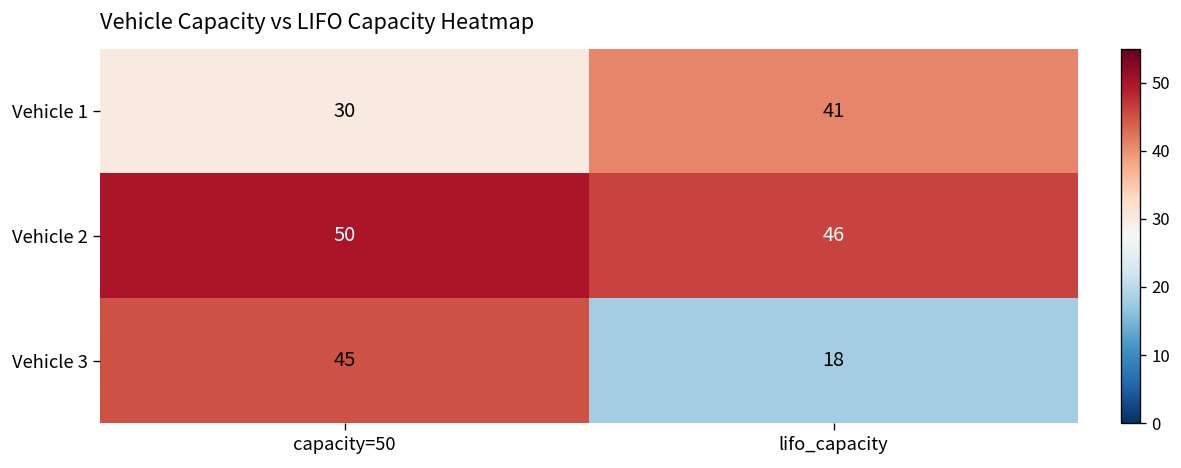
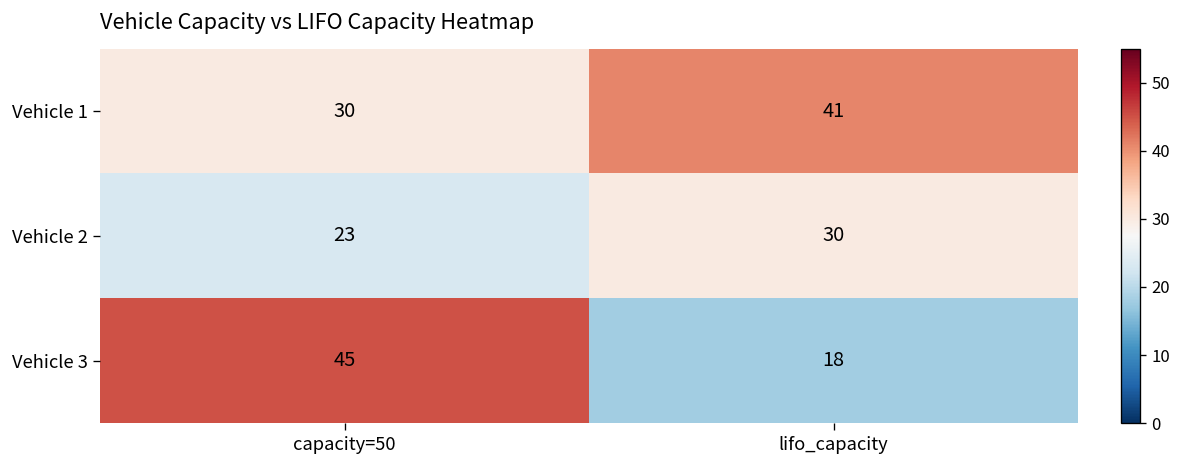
Vehicle 2, capacity=50: 50 -> 23
Vehicle 2, lifo_capacity: 46 -> 30
